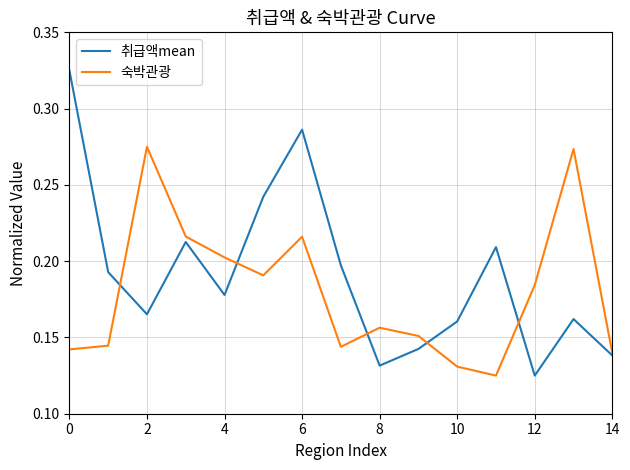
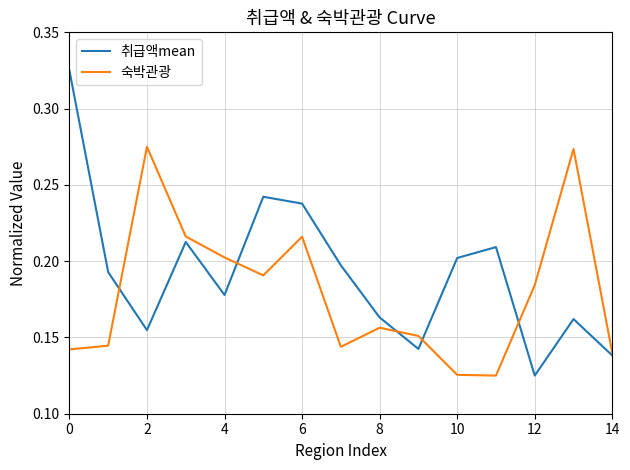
취급액mean, 2: 0.165 -> 0.155
취급액mean, 6: 0.286 -> 0.238
취급액mean, 8: 0.132 -> 0.163
취급액mean, 10: 0.160 -> 0.202
숙박관광, 10: 0.131 -> 0.125
